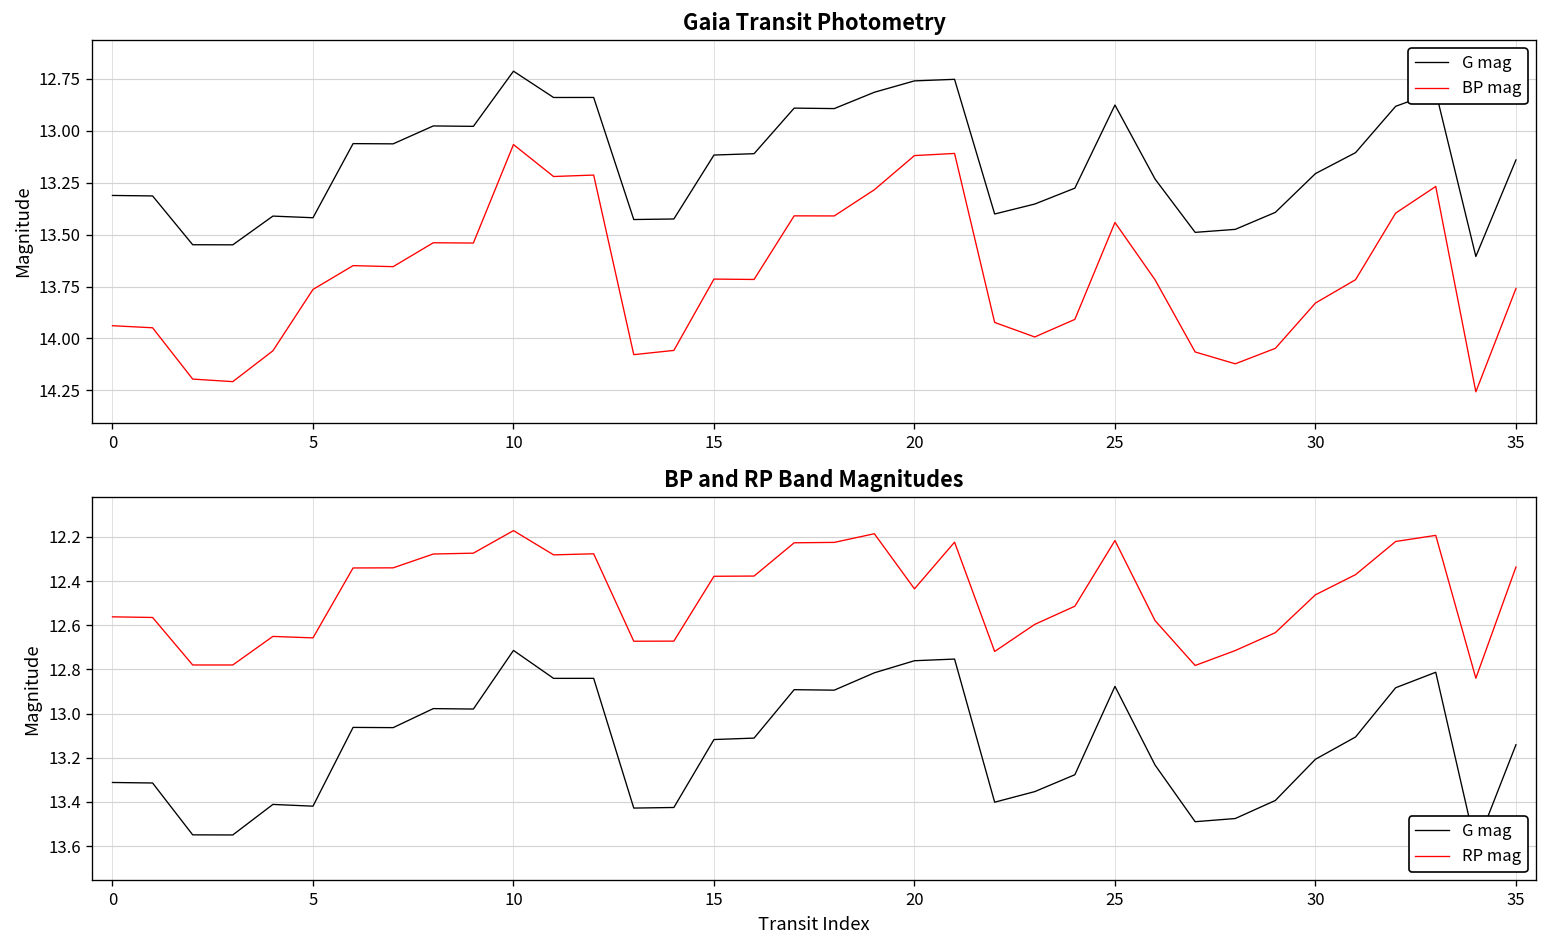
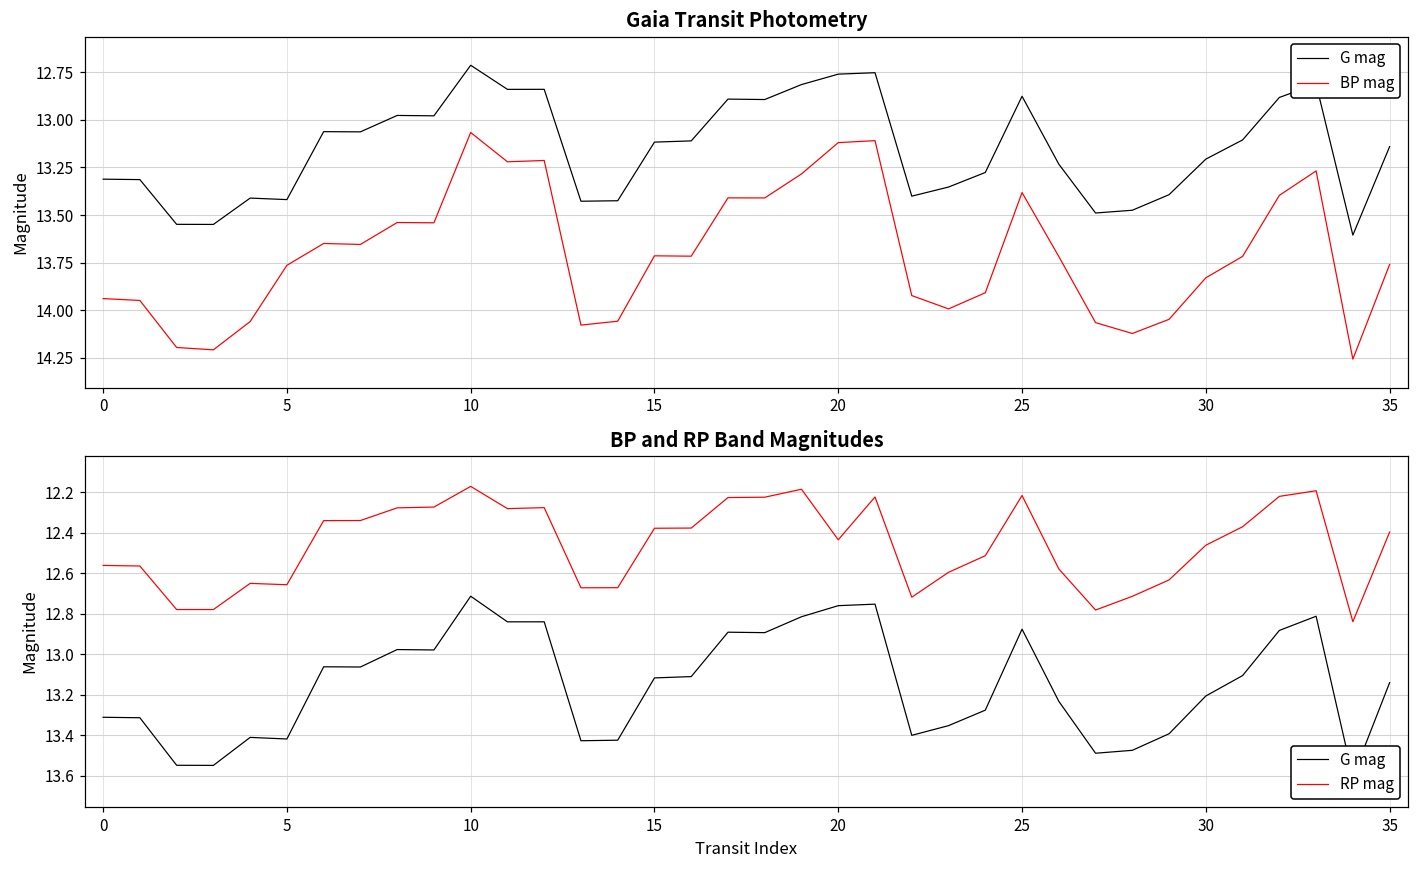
Gaia Transit Photometry, BP mag, 25: 13.44 -> 13.38
BP and RP Band Magnitudes, RP mag, 35: 12.34 -> 12.40
